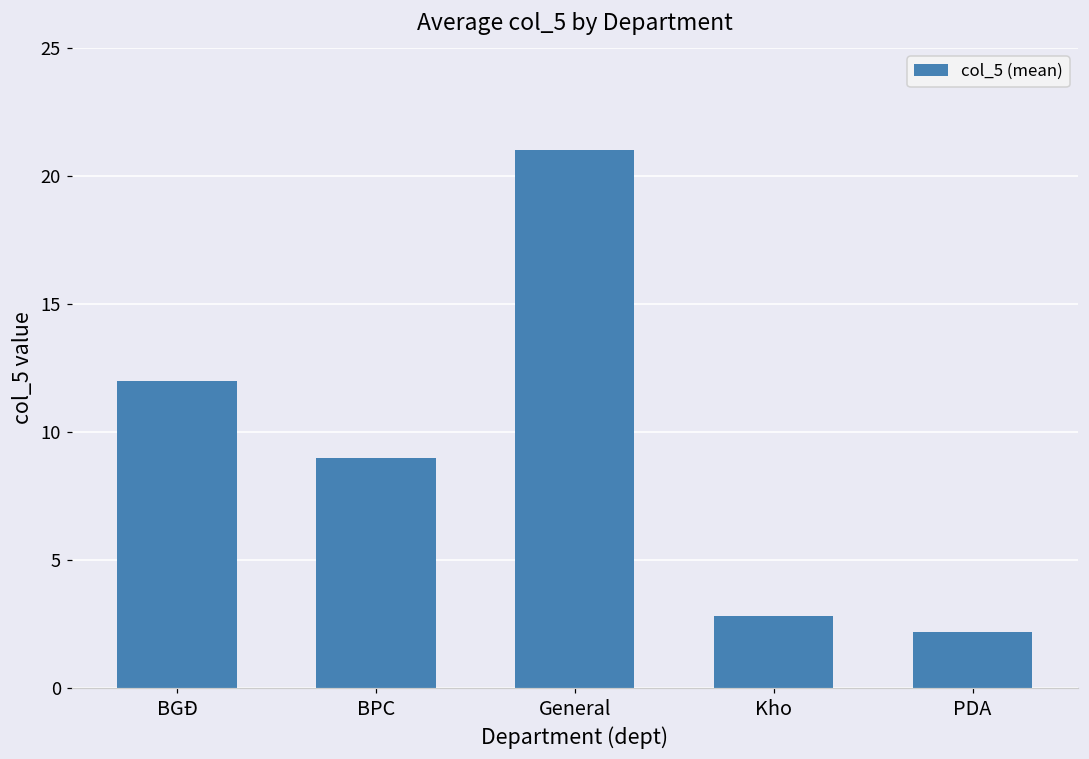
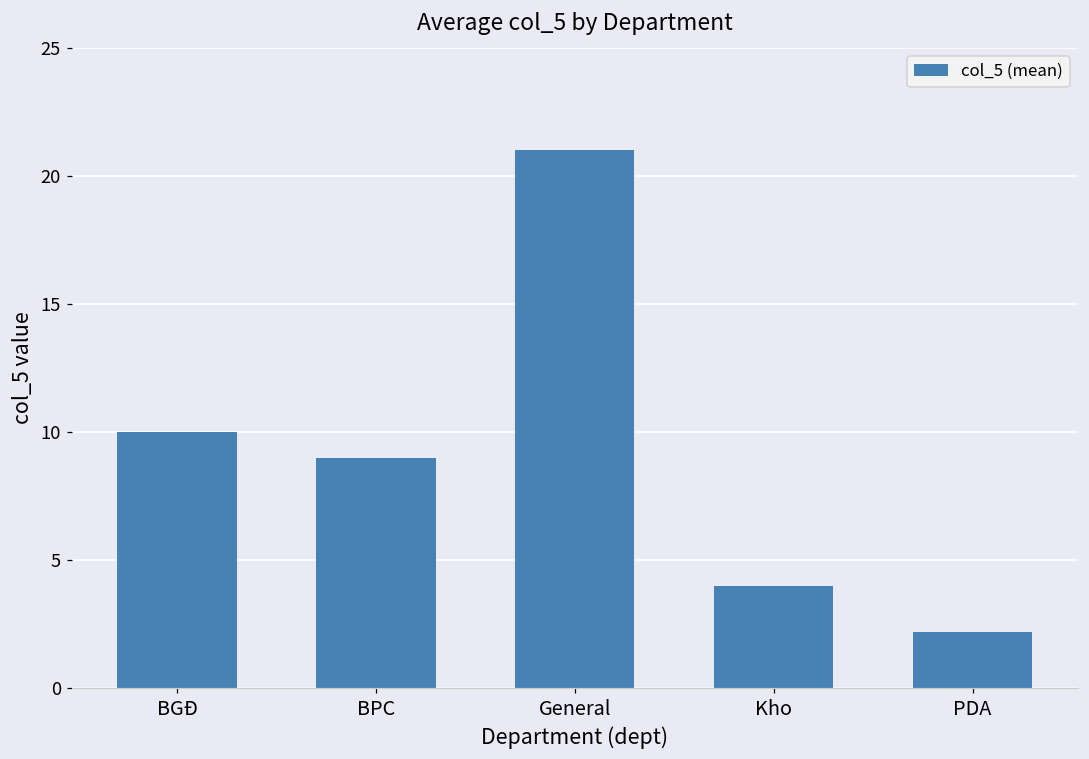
BGĐ: 12 -> 10
Kho: 2.8 -> 4.0
